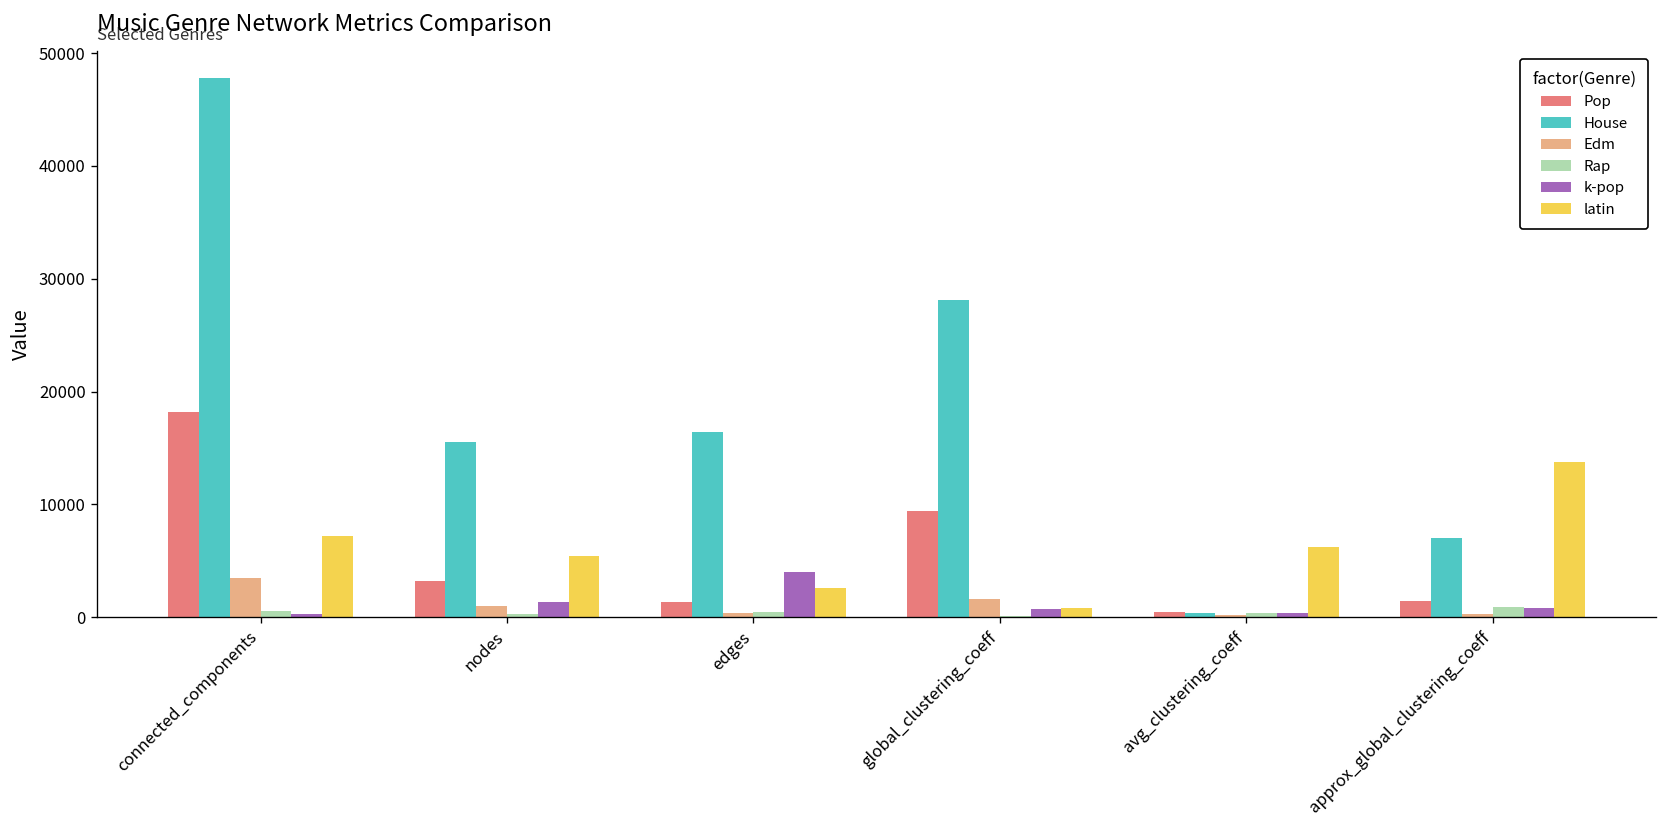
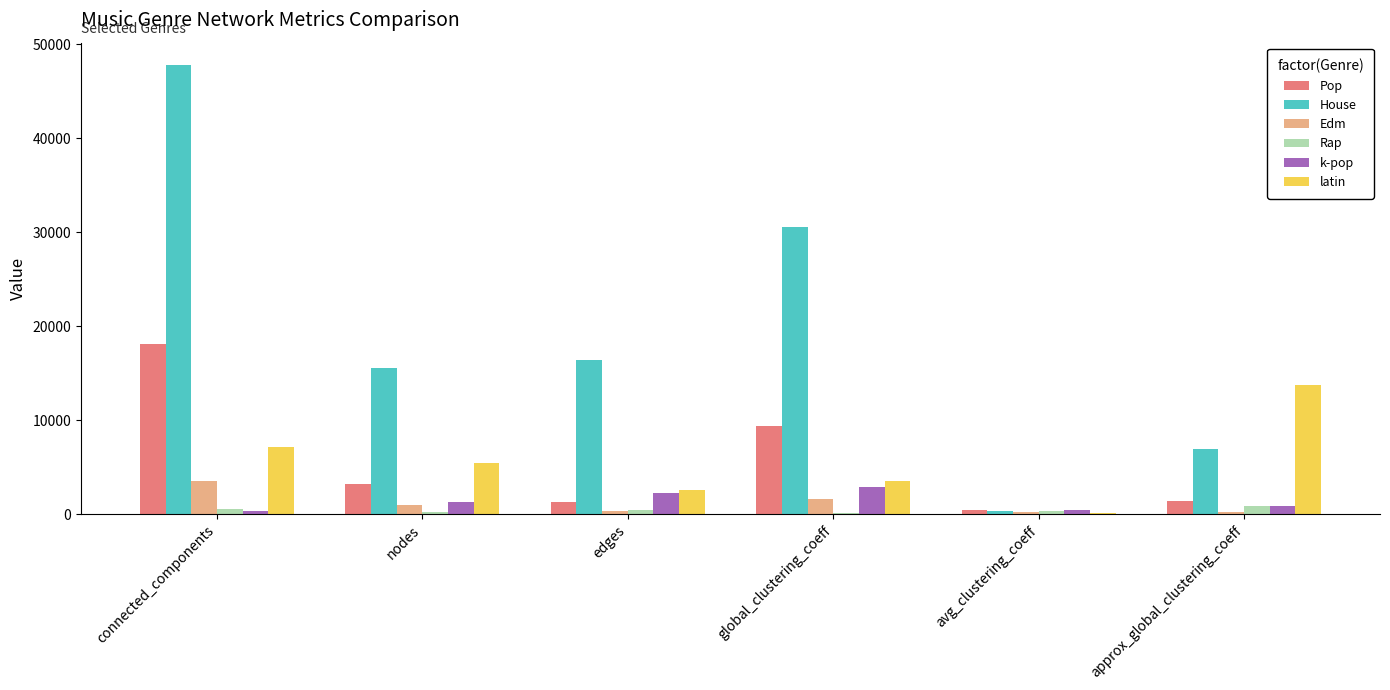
k-pop, edges: 4000 -> 2000
House, global_clustering_coeff: 28000 -> 31000
k-pop, global_clustering_coeff: 1000 -> 3000
latin, global_clustering_coeff: 1000 -> 4000
latin, avg_clustering_coeff: 6000 -> 0
